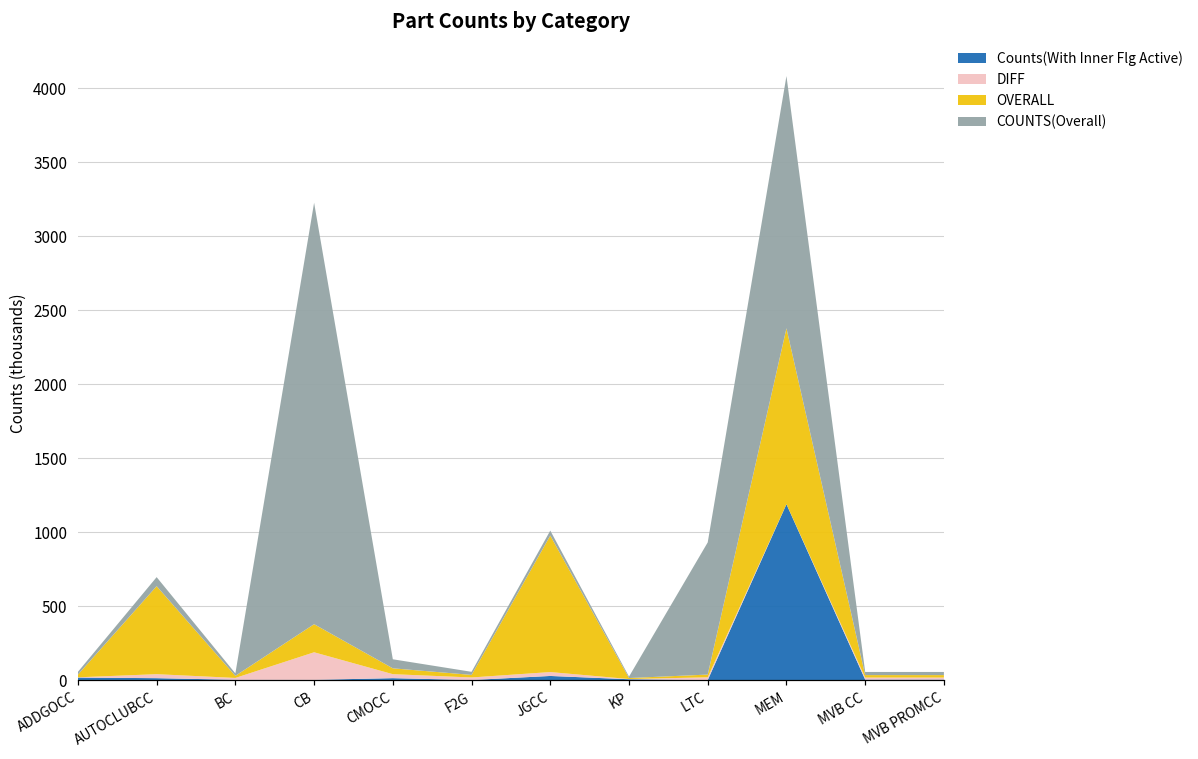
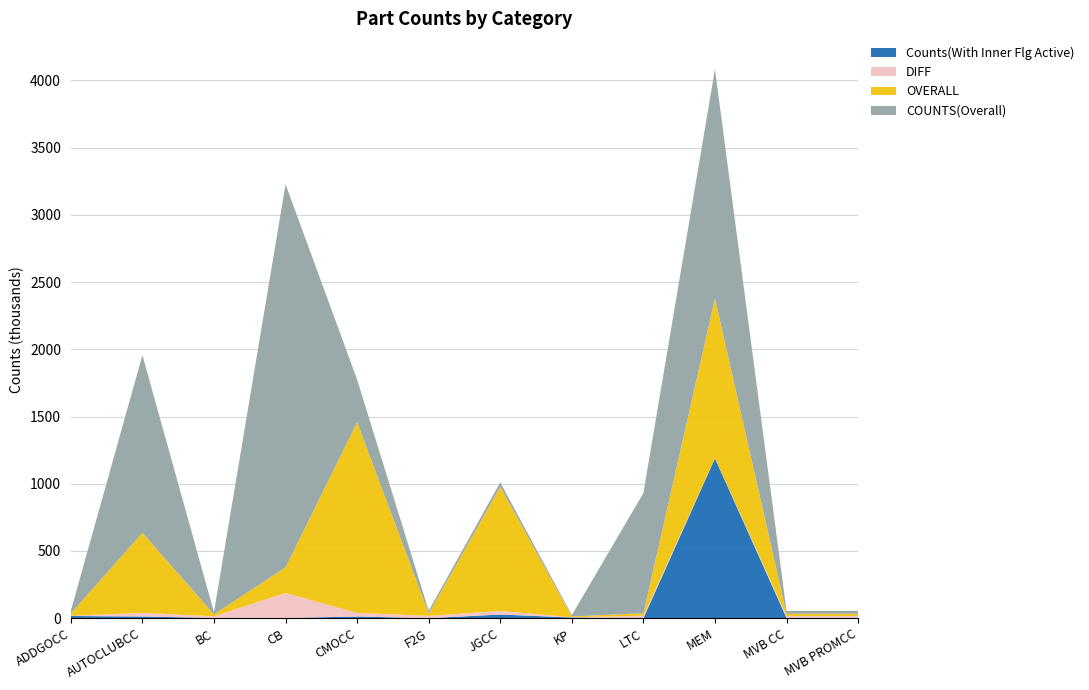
COUNTS(Overall), AUTOCLUBCC: 60 -> 1320
OVERALL, CMOCC: 40 -> 1420
COUNTS(Overall), CMOCC: 60 -> 320
